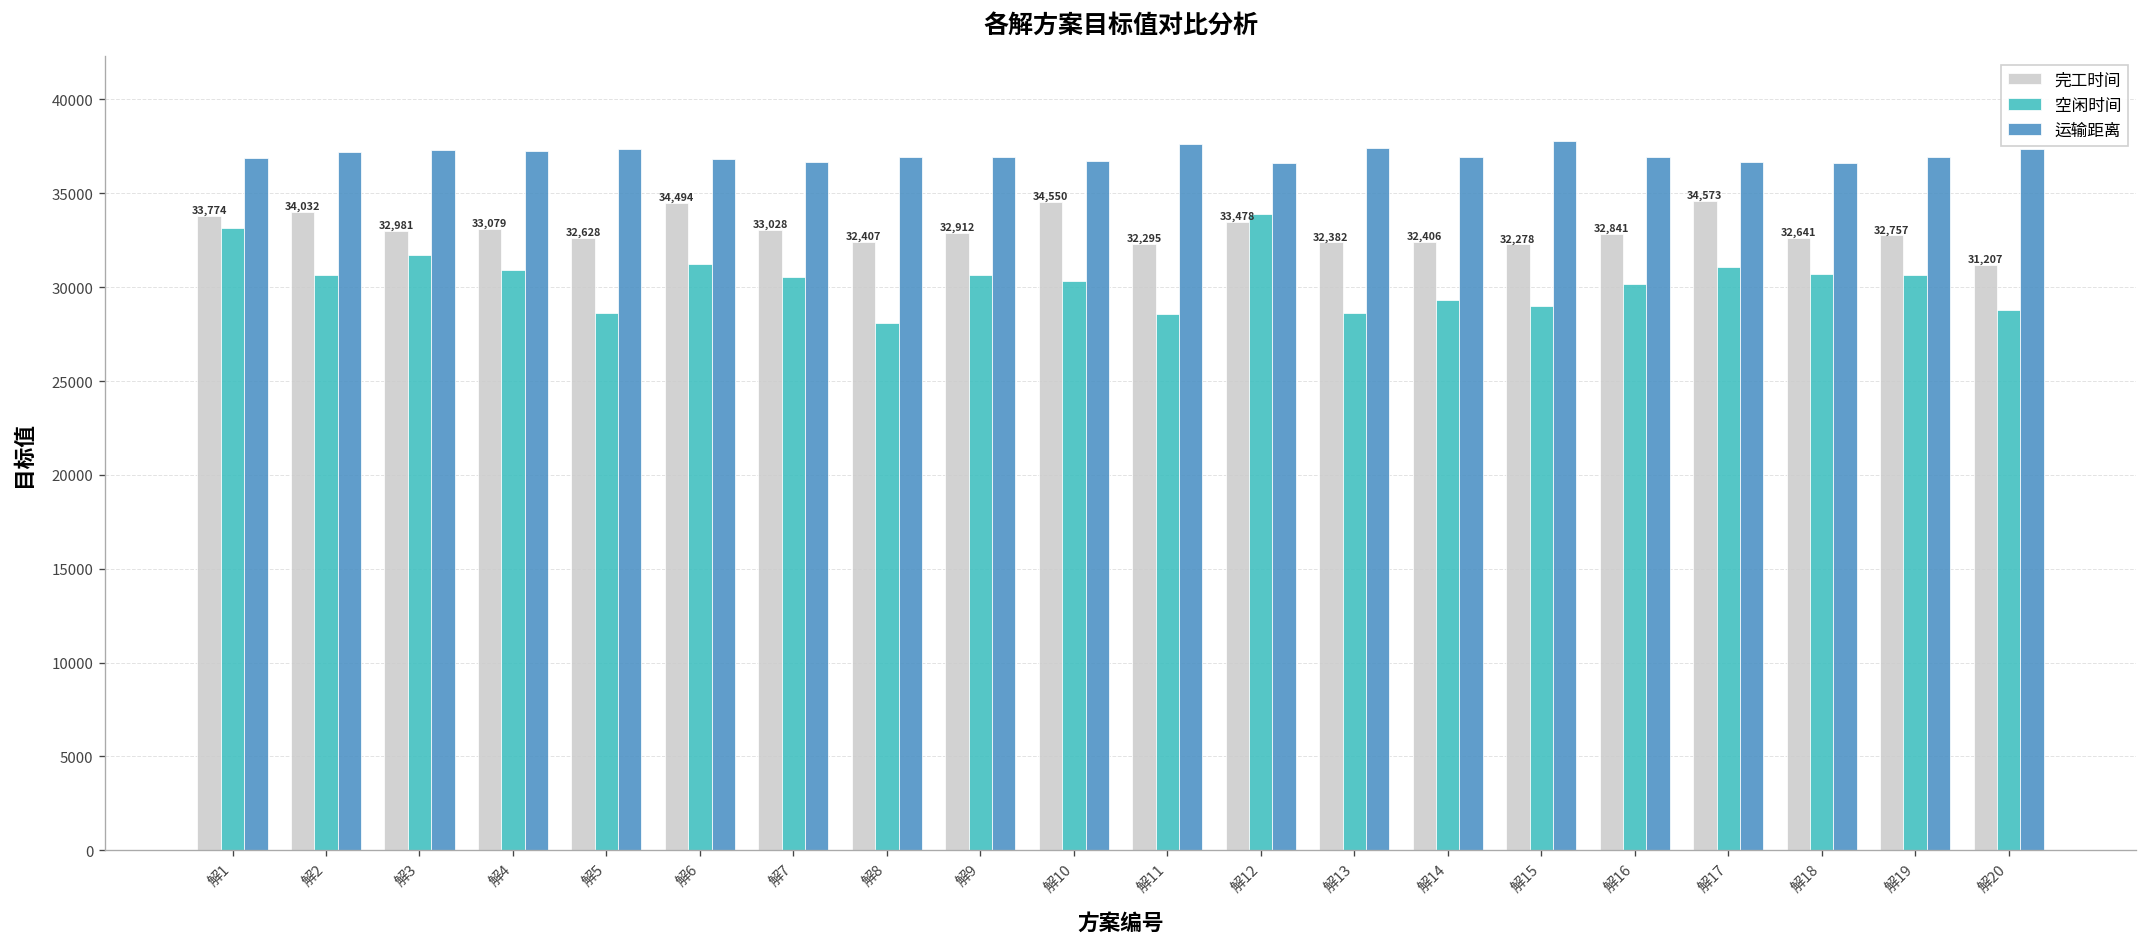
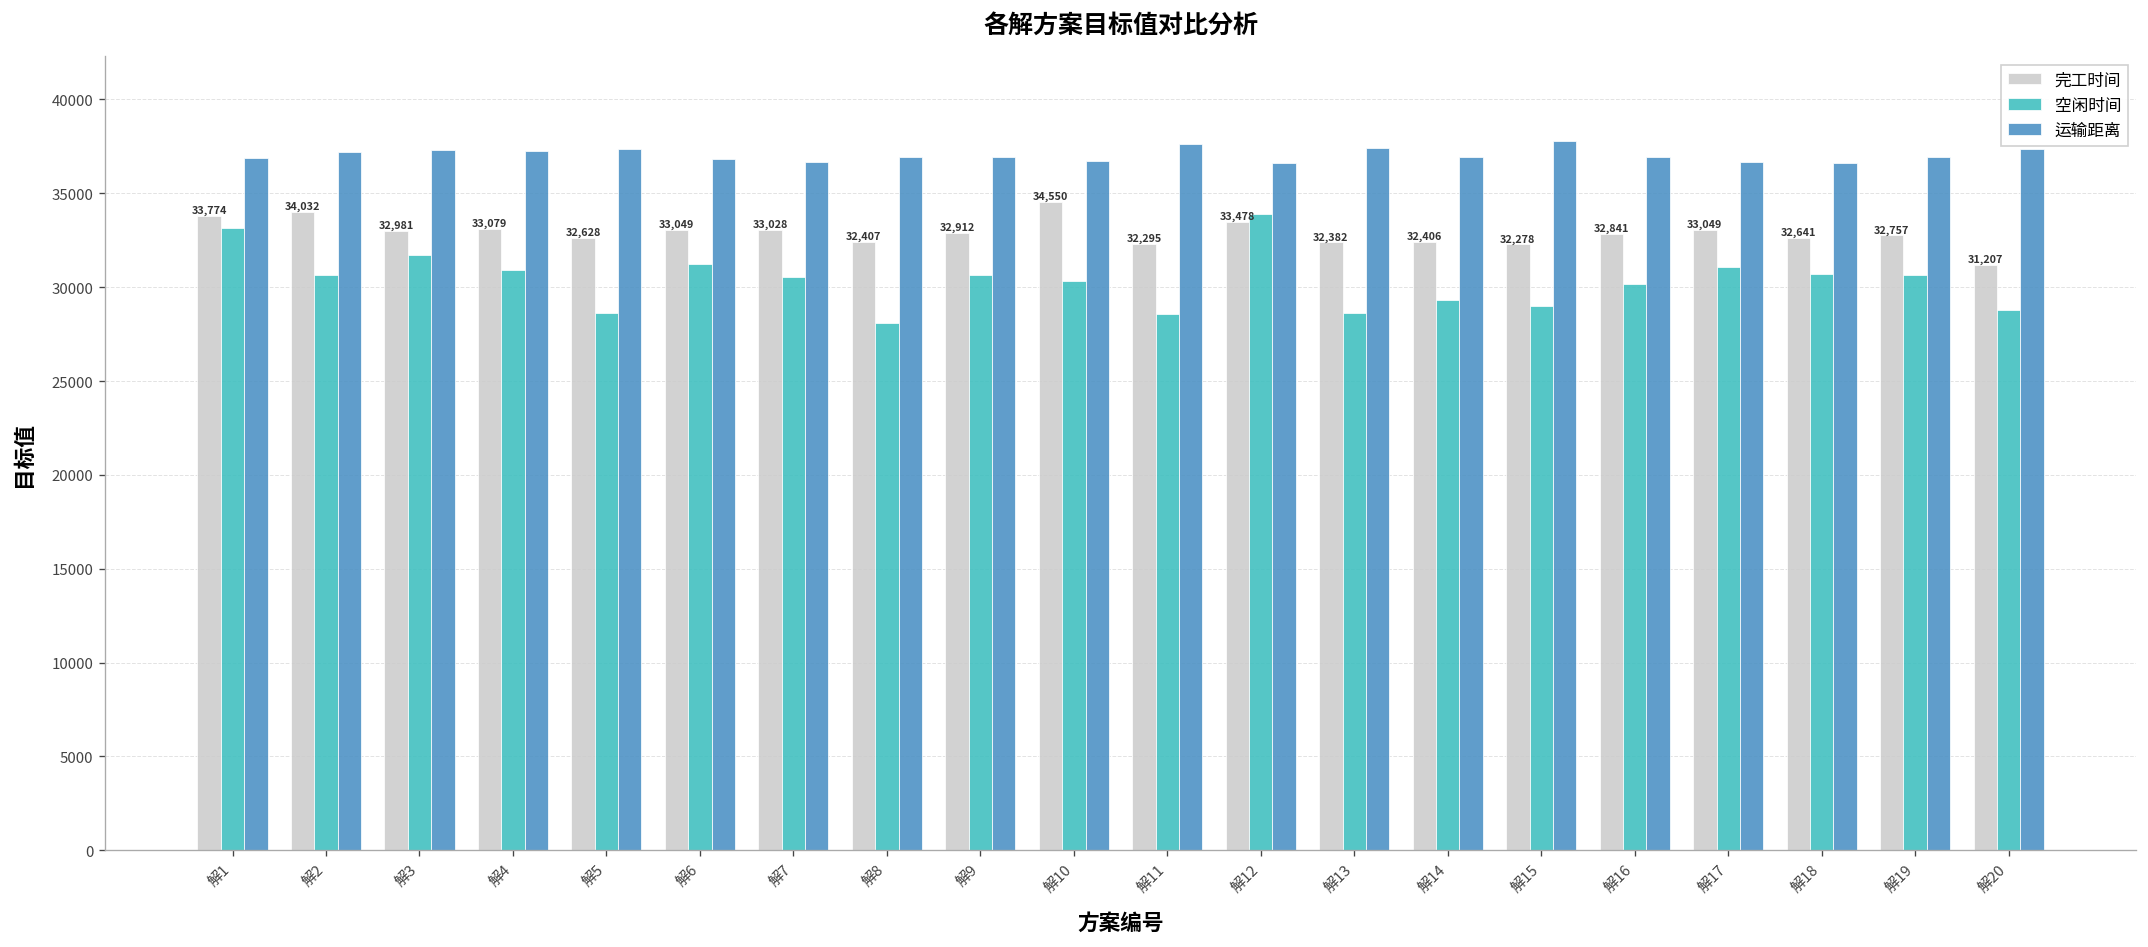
完工时间, 解6: 34,494 -> 33,049
完工时间, 解17: 34,573 -> 33,049
